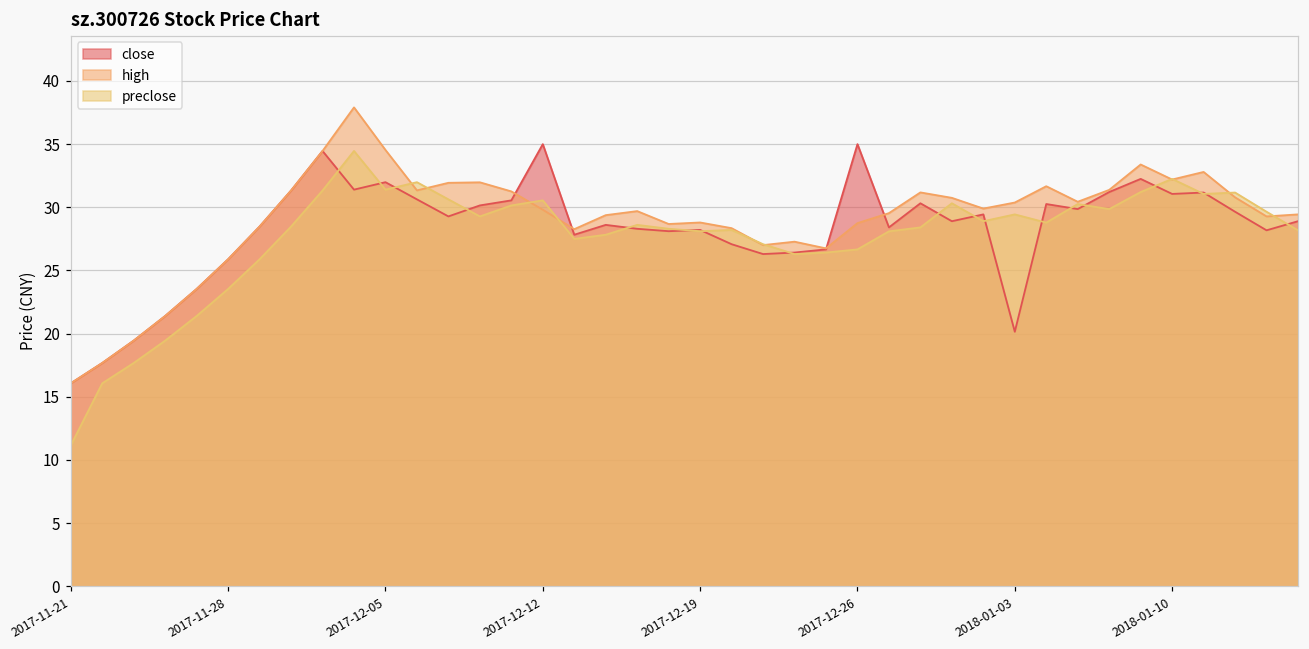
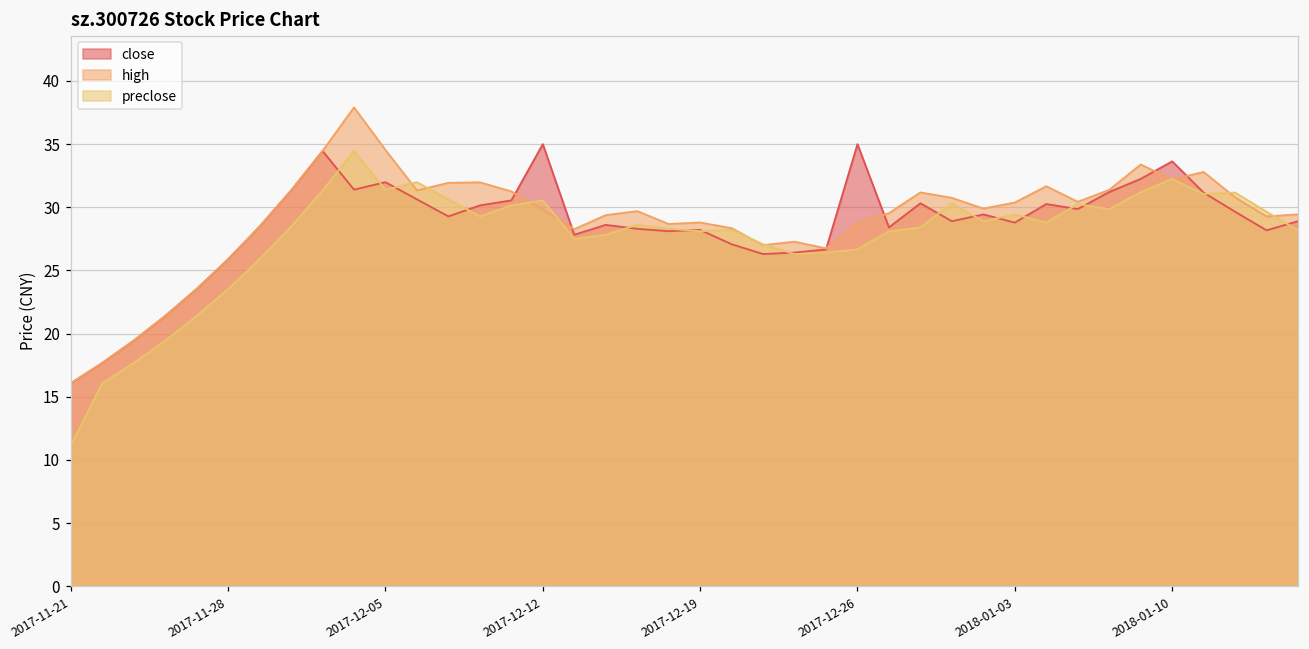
close, 2018-01-03: 20.2 -> 28.8
close, 2018-01-10: 31.1 -> 33.6
